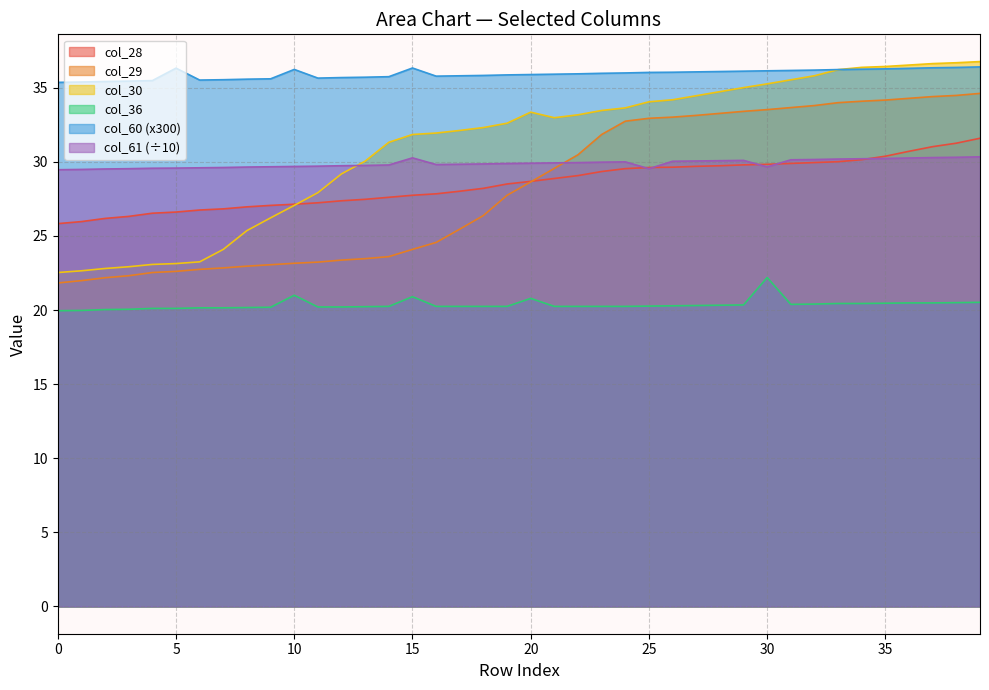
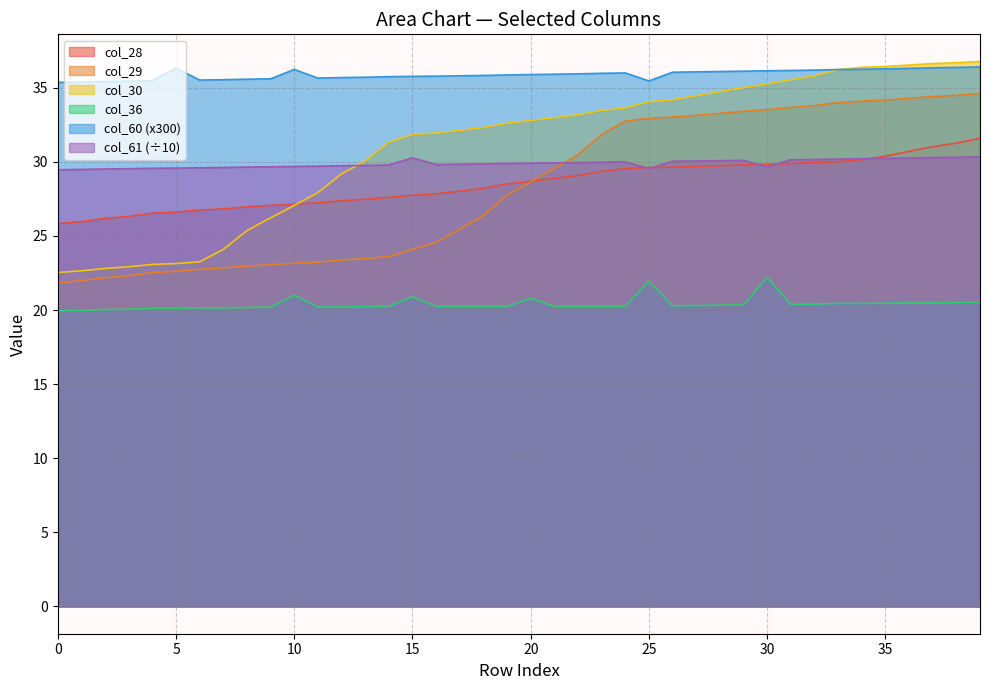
col_60 (x300), 15: 36.3 -> 35.8
col_30, 20: 33.4 -> 32.8
col_36, 25: 20.3 -> 21.9
col_60 (x300), 25: 36.0 -> 35.5
